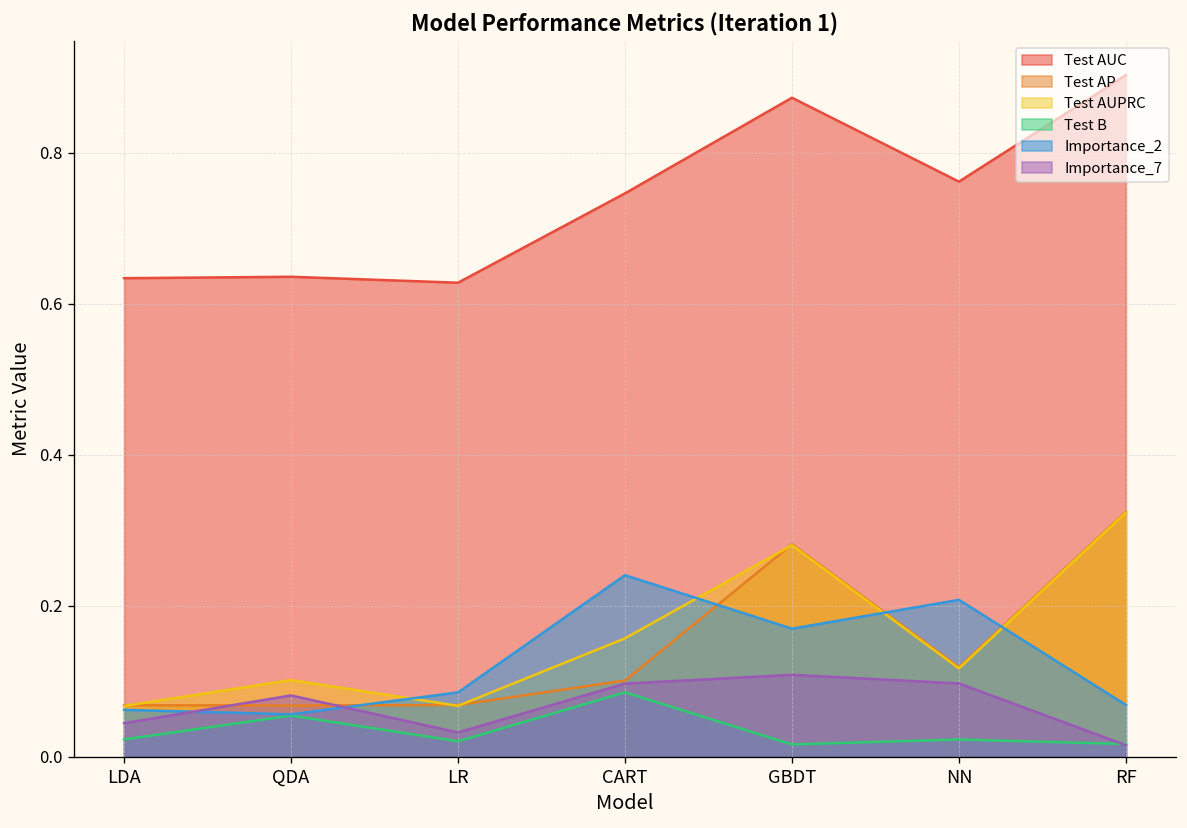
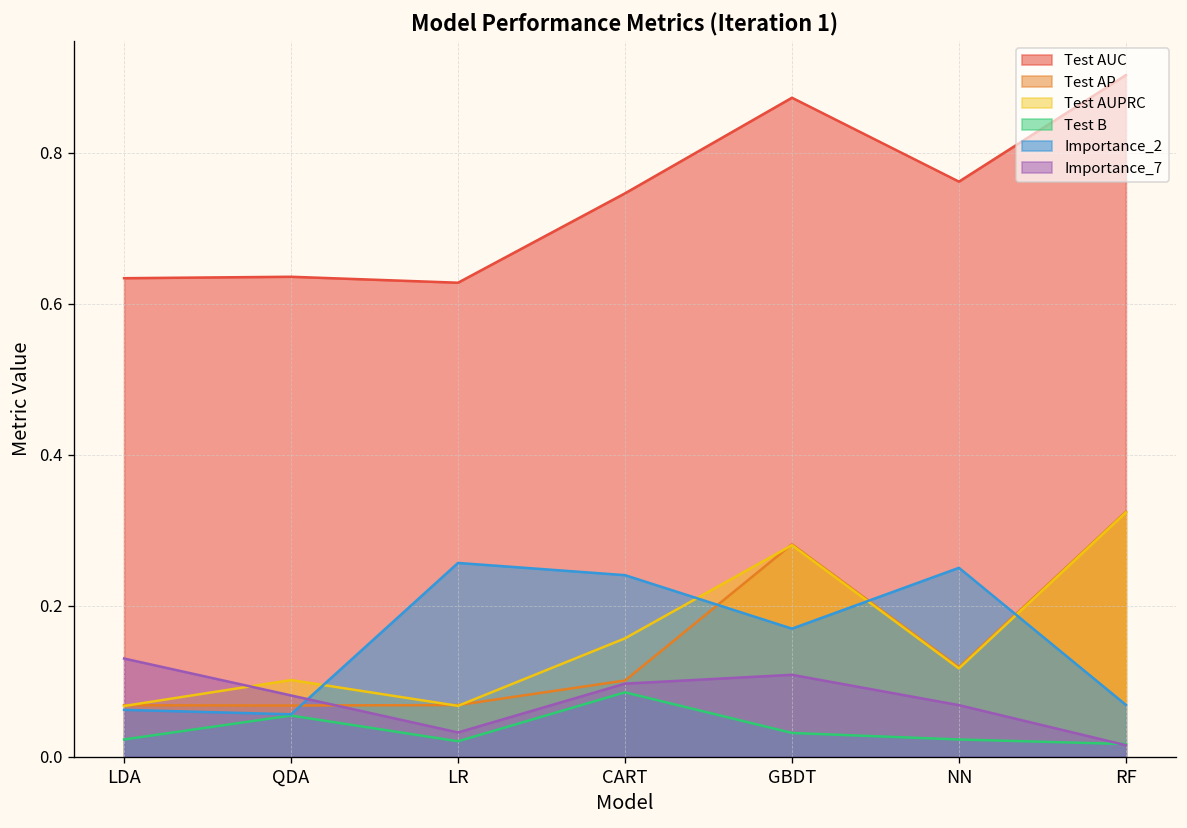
Importance_7, LDA: 0.04 -> 0.13
Importance_2, LR: 0.09 -> 0.26
Test B, GBDT: 0.02 -> 0.03
Importance_2, NN: 0.21 -> 0.25
Importance_7, NN: 0.10 -> 0.07
